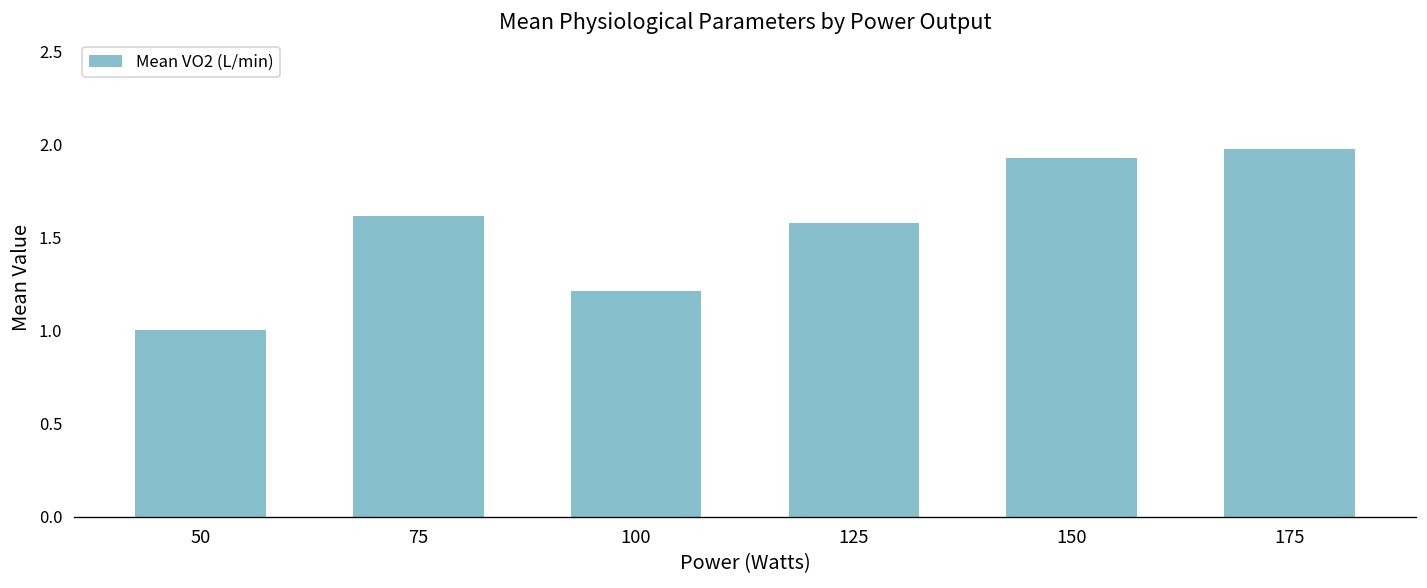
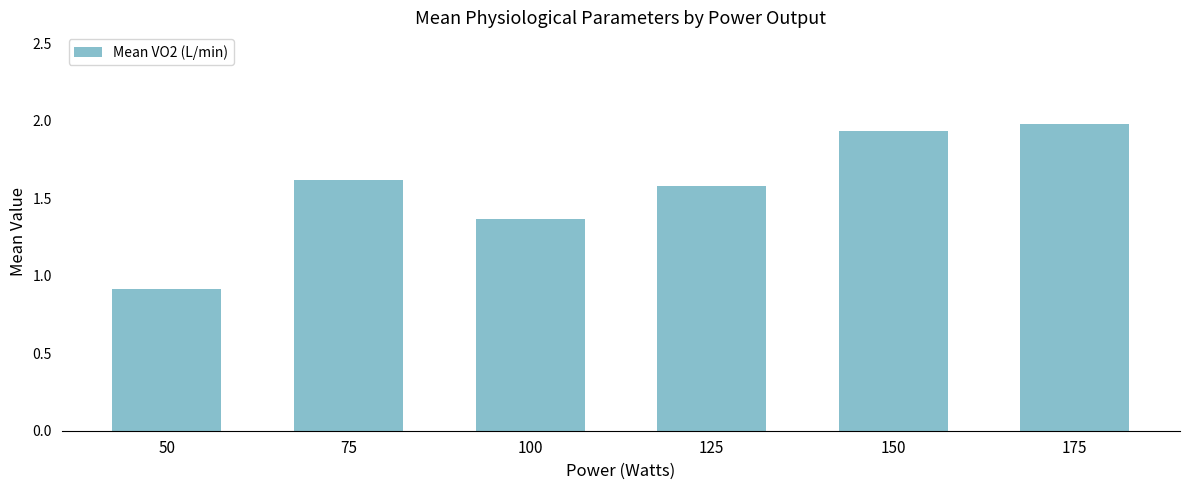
50: 1.00 -> 0.91
100: 1.21 -> 1.37
